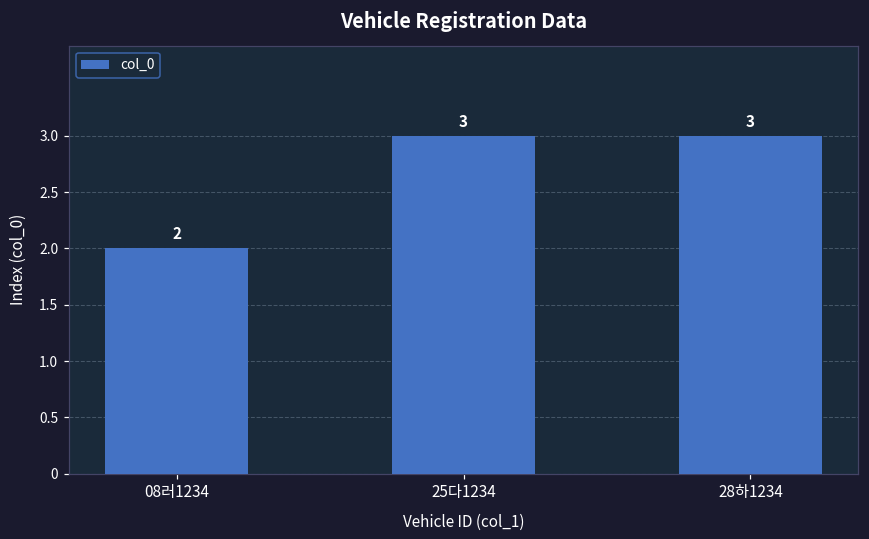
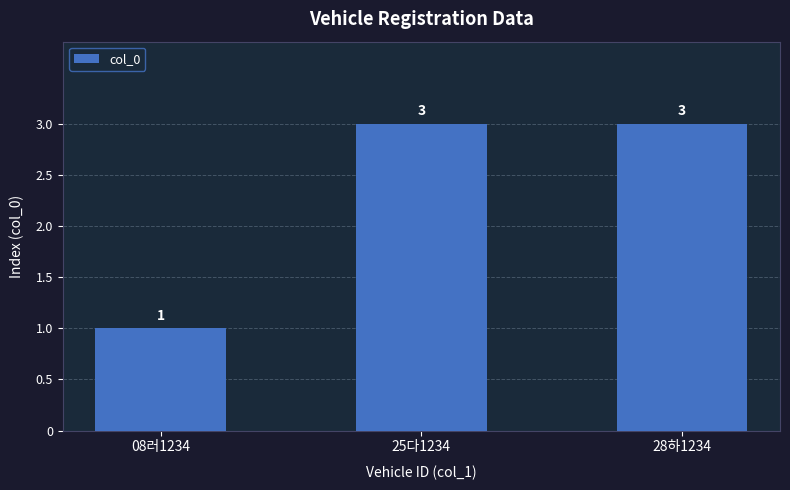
08러1234: 2 -> 1
